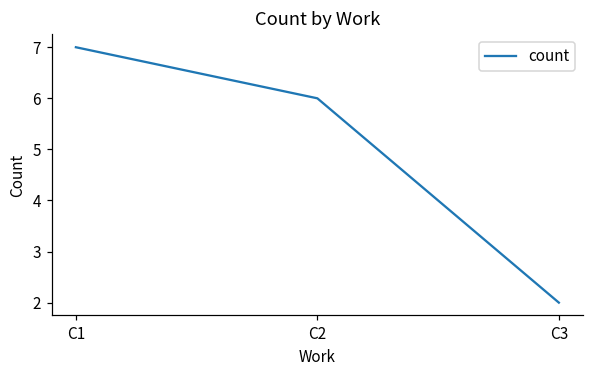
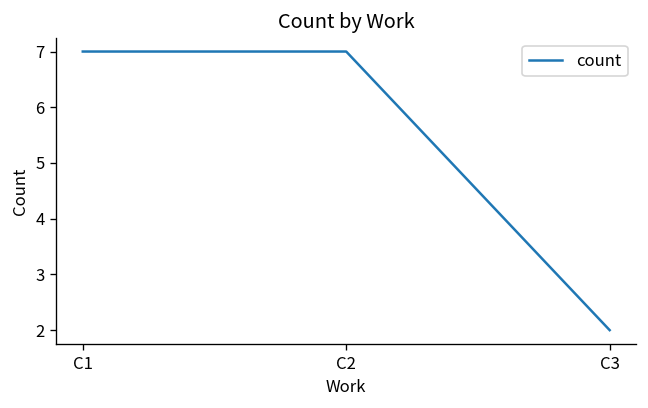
C2: 6 -> 7
